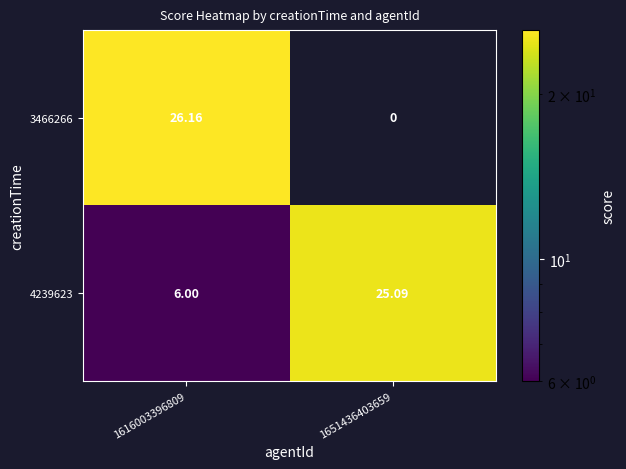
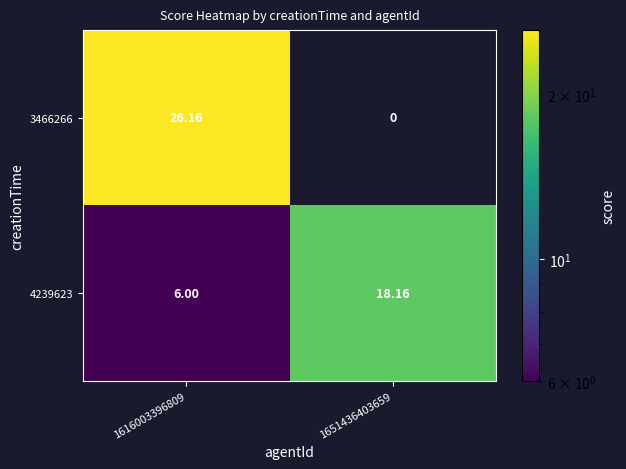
4239623, 1651436403659: 25.09 -> 18.16
